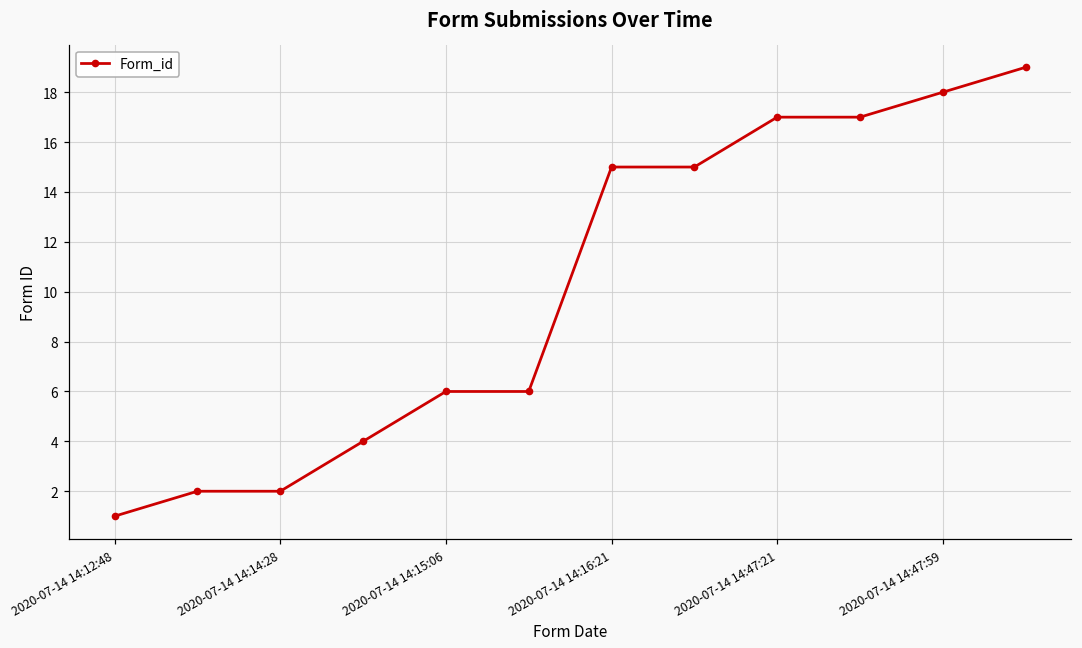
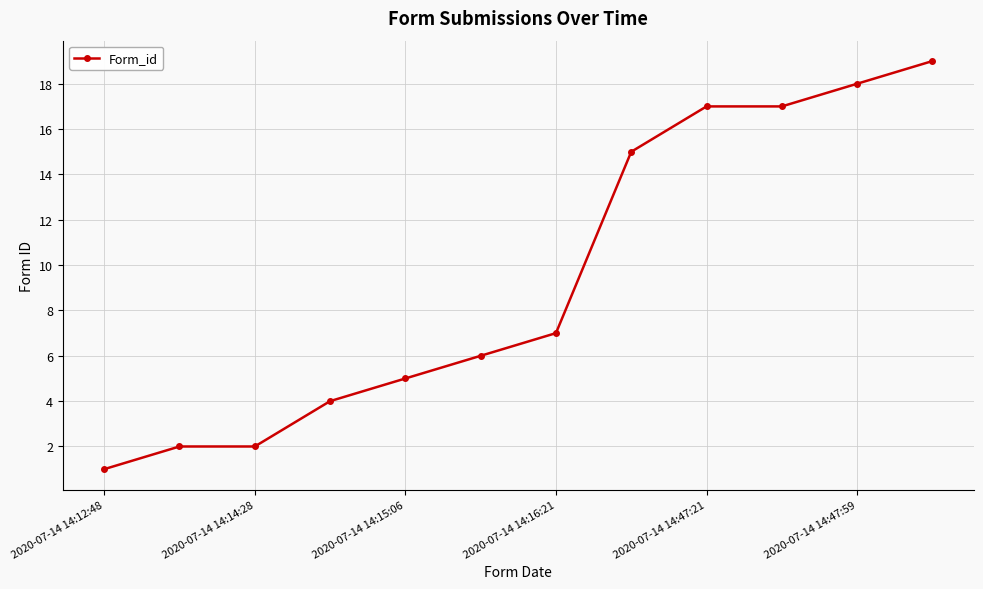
2020-07-14 14:15:06: 6 -> 5
2020-07-14 14:16:21: 15 -> 7
